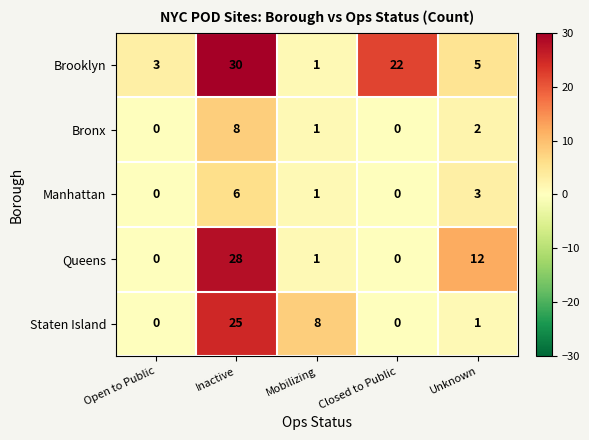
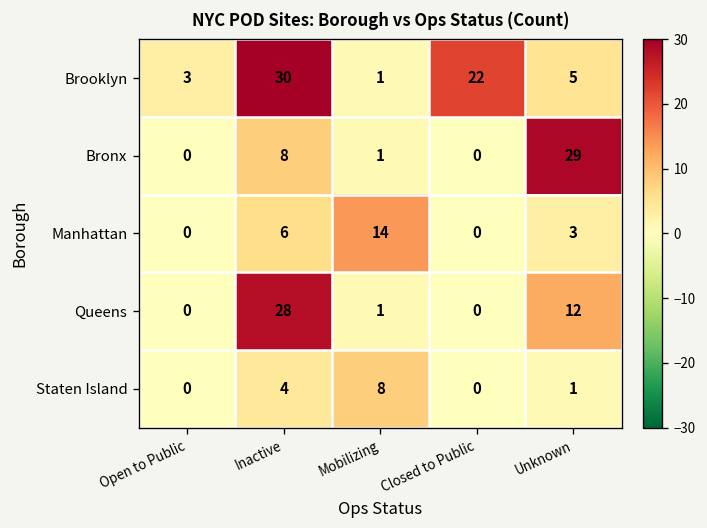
Bronx, Unknown: 2 -> 29
Manhattan, Mobilizing: 1 -> 14
Staten Island, Inactive: 25 -> 4
